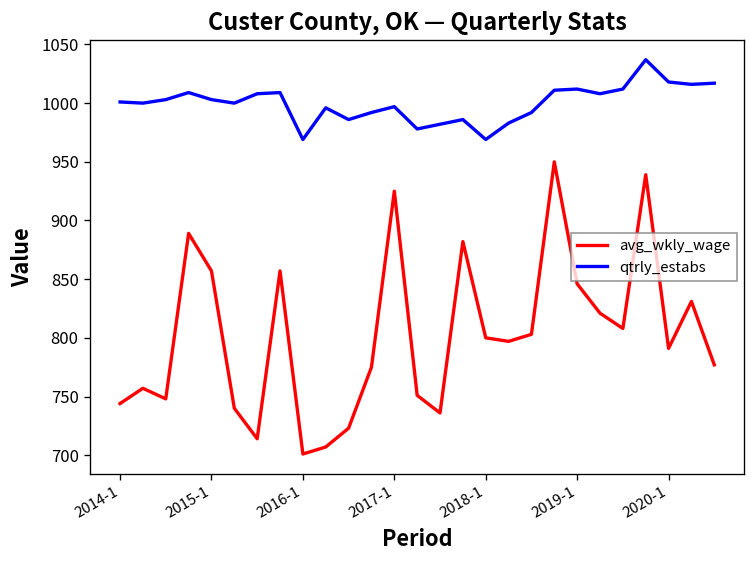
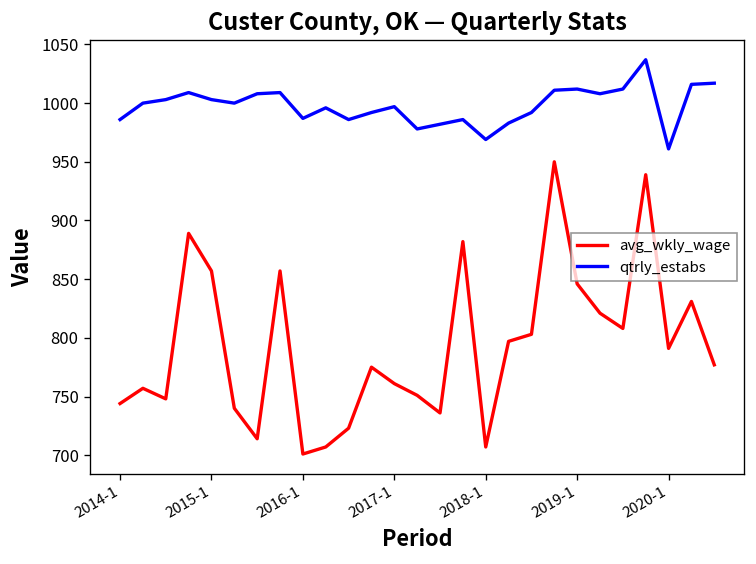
qtrly_estabs, 2014-1: 1000 -> 990
qtrly_estabs, 2016-1: 970 -> 990
avg_wkly_wage, 2017-1: 930 -> 760
avg_wkly_wage, 2018-1: 800 -> 710
qtrly_estabs, 2020-1: 1020 -> 960
